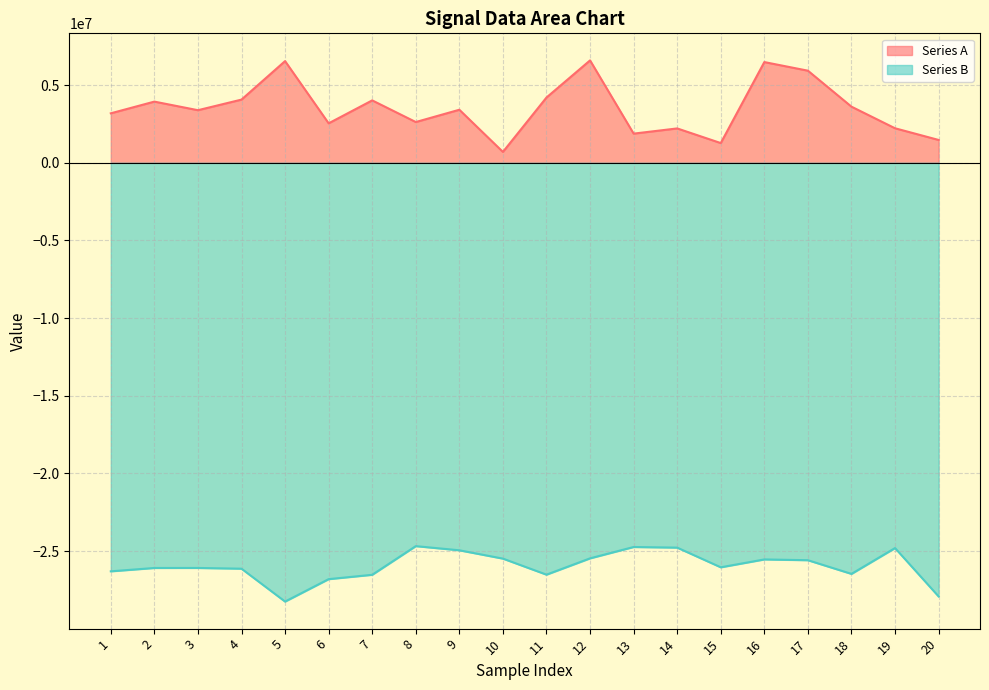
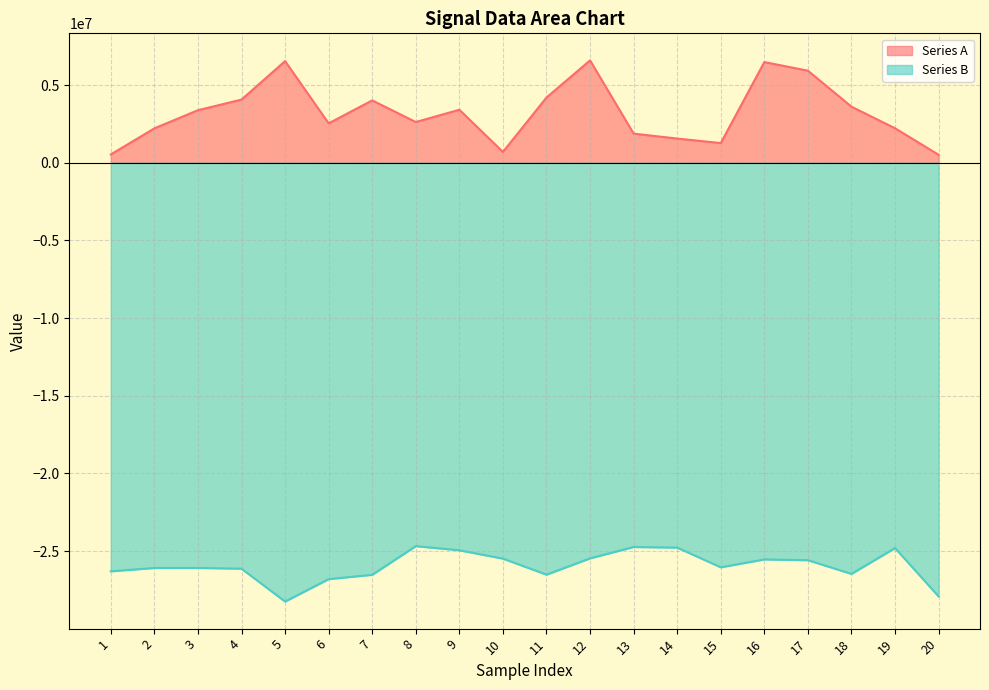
Series A, 1: 3200000 -> 500000
Series A, 2: 3900000 -> 2200000
Series A, 14: 2200000 -> 1600000
Series A, 20: 1500000 -> 500000
